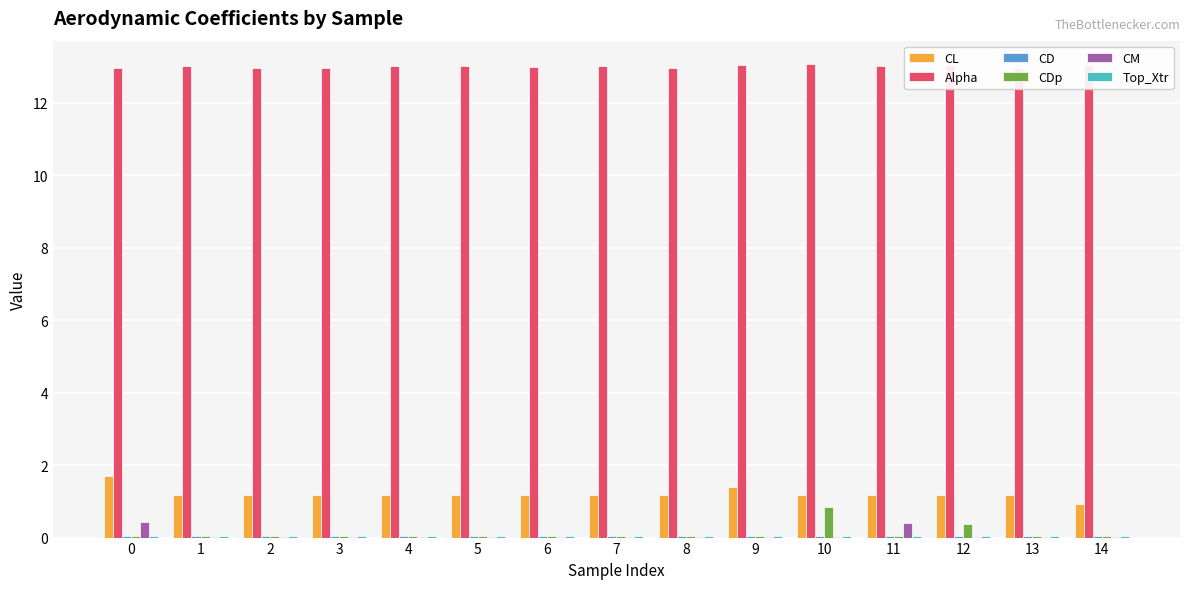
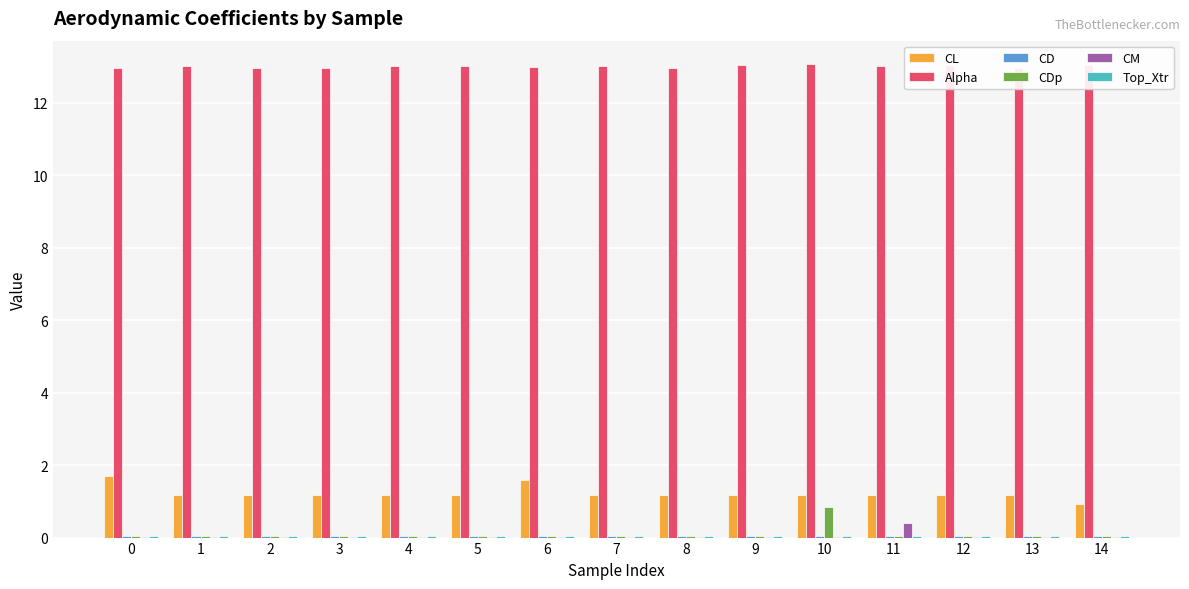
CM, 0: 0.4 -> 0.0
CL, 6: 1.2 -> 1.6
CL, 9: 1.4 -> 1.2
CDp, 12: 0.4 -> 0.0
